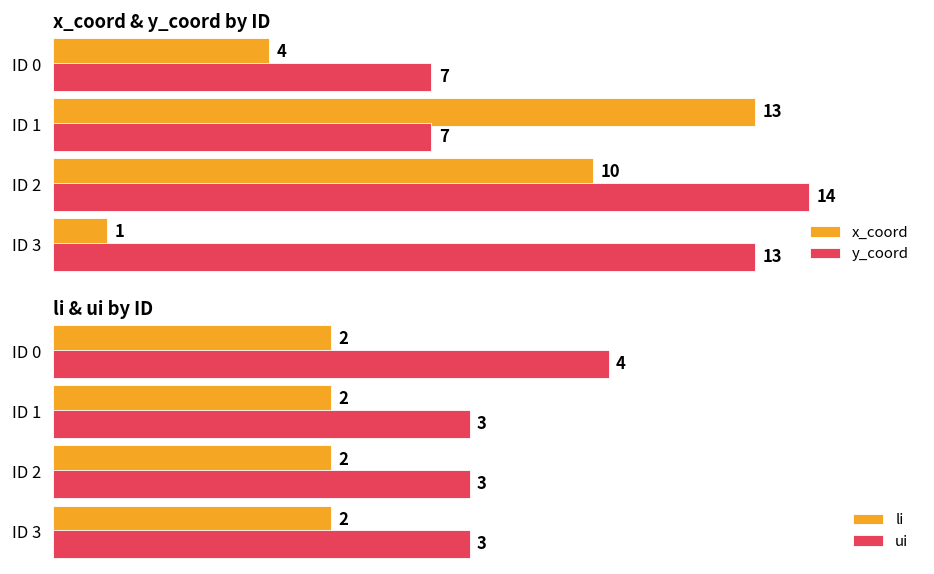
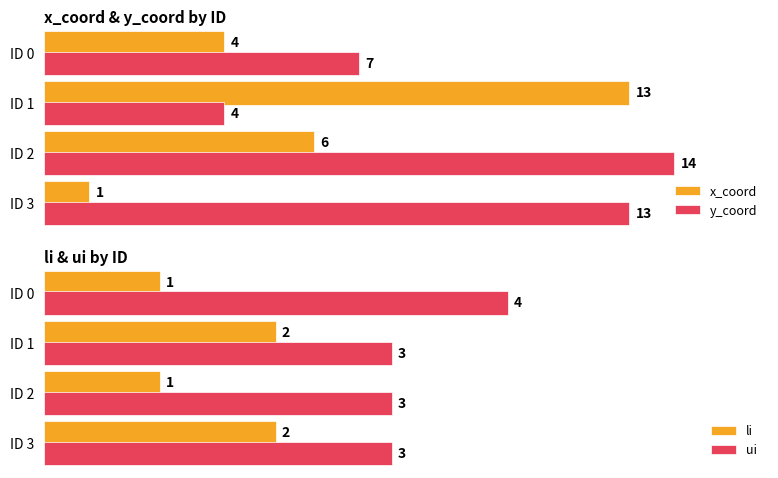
x_coord & y_coord by ID, y_coord, ID 1: 7 -> 4
x_coord & y_coord by ID, x_coord, ID 2: 10 -> 6
li & ui by ID, li, ID 0: 2 -> 1
li & ui by ID, li, ID 2: 2 -> 1
